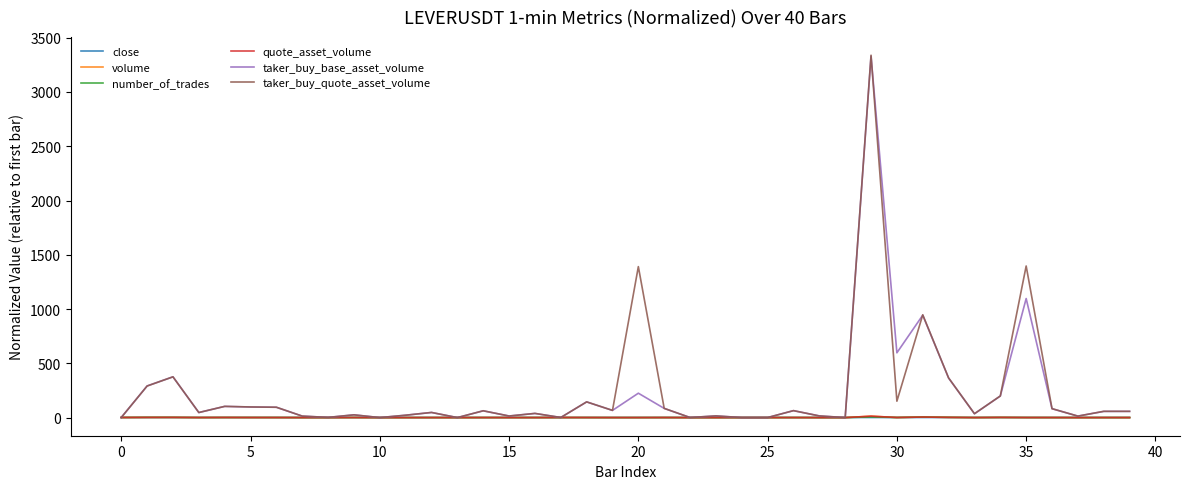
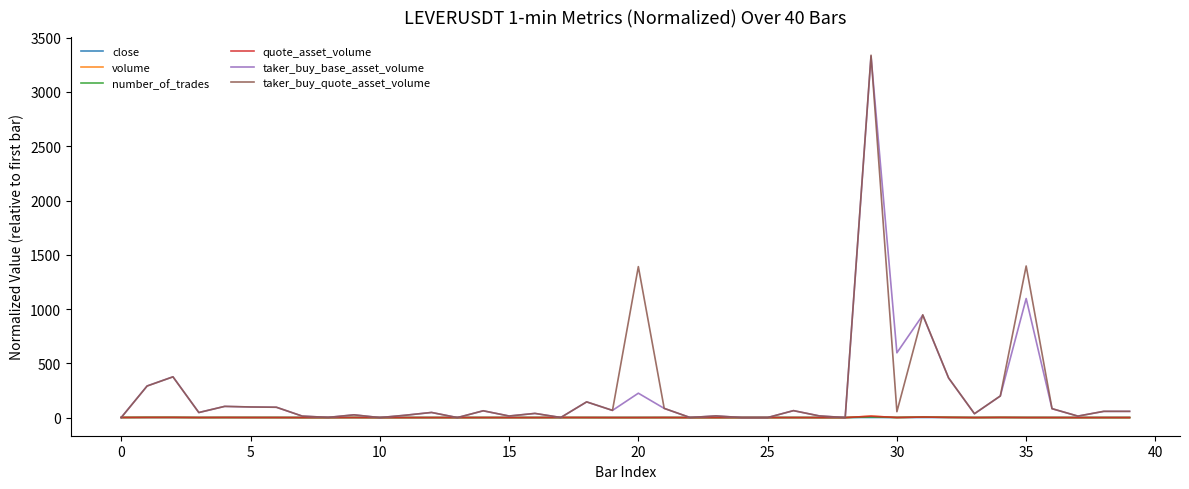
taker_buy_quote_asset_volume, 30: 150 -> 50
